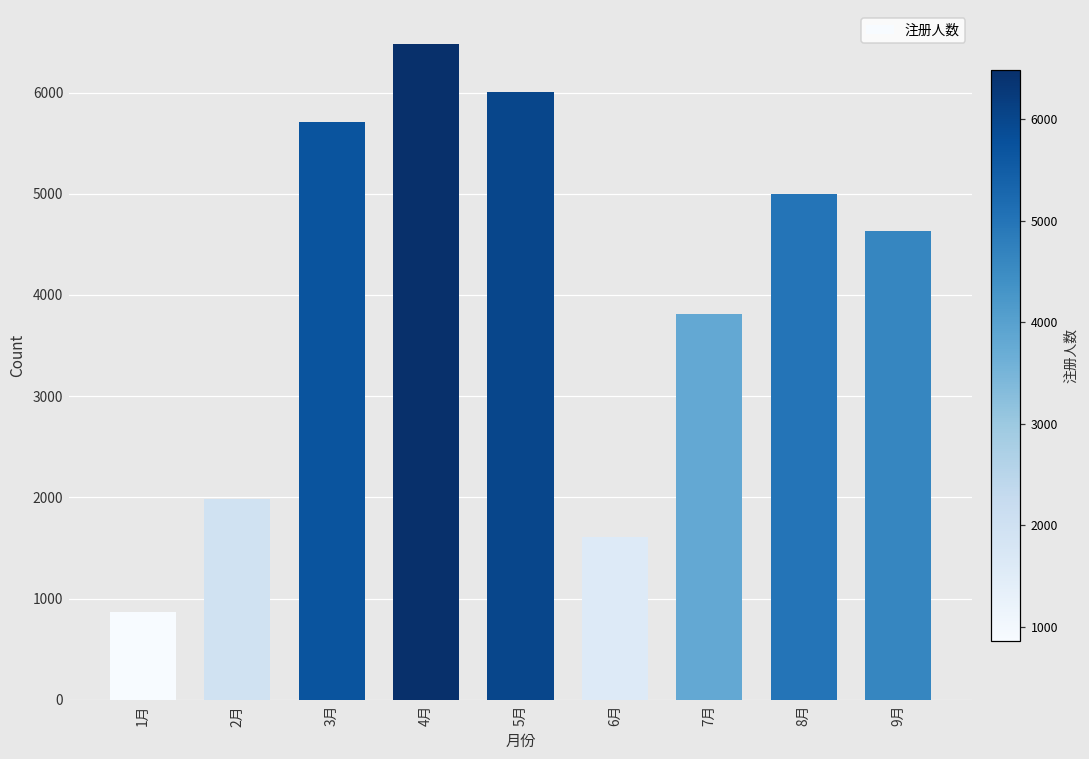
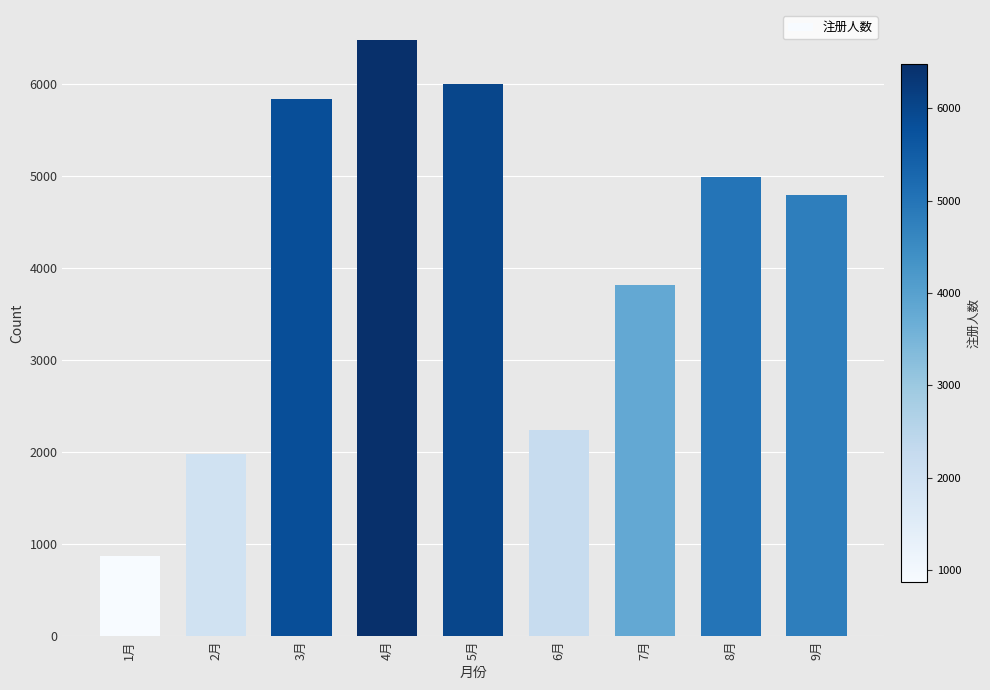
3月: 5700 -> 5800
6月: 1600 -> 2200
9月: 4600 -> 4800
